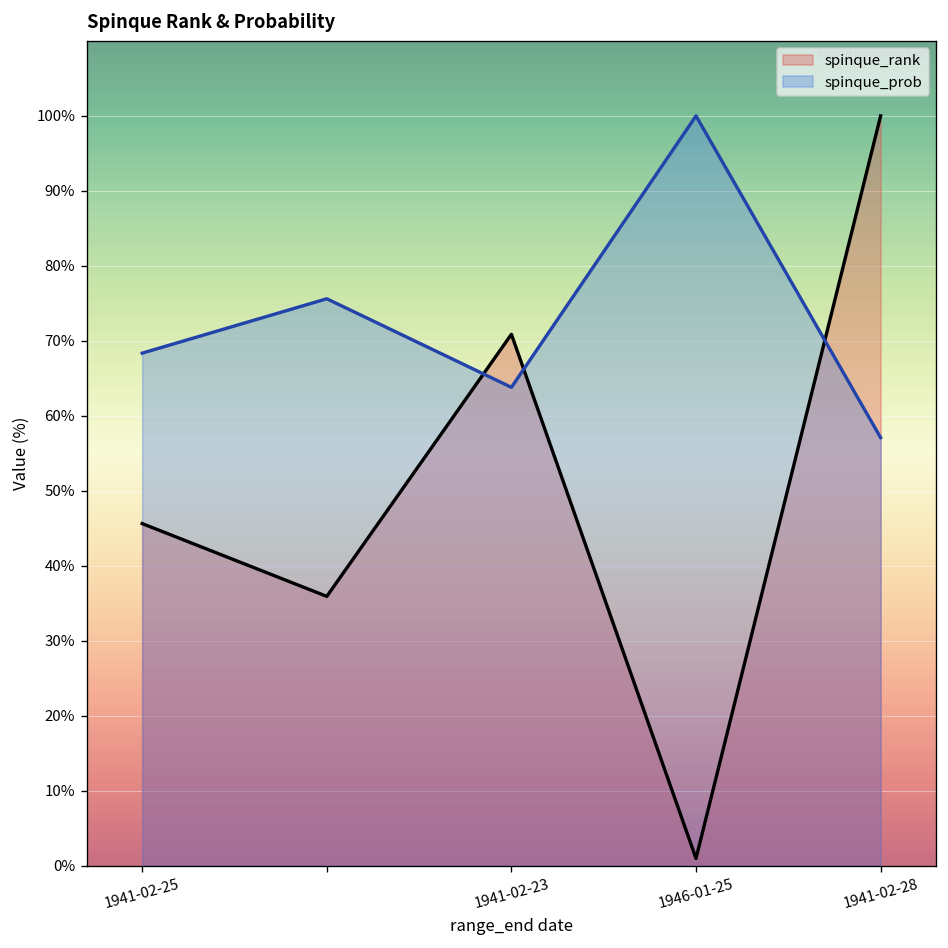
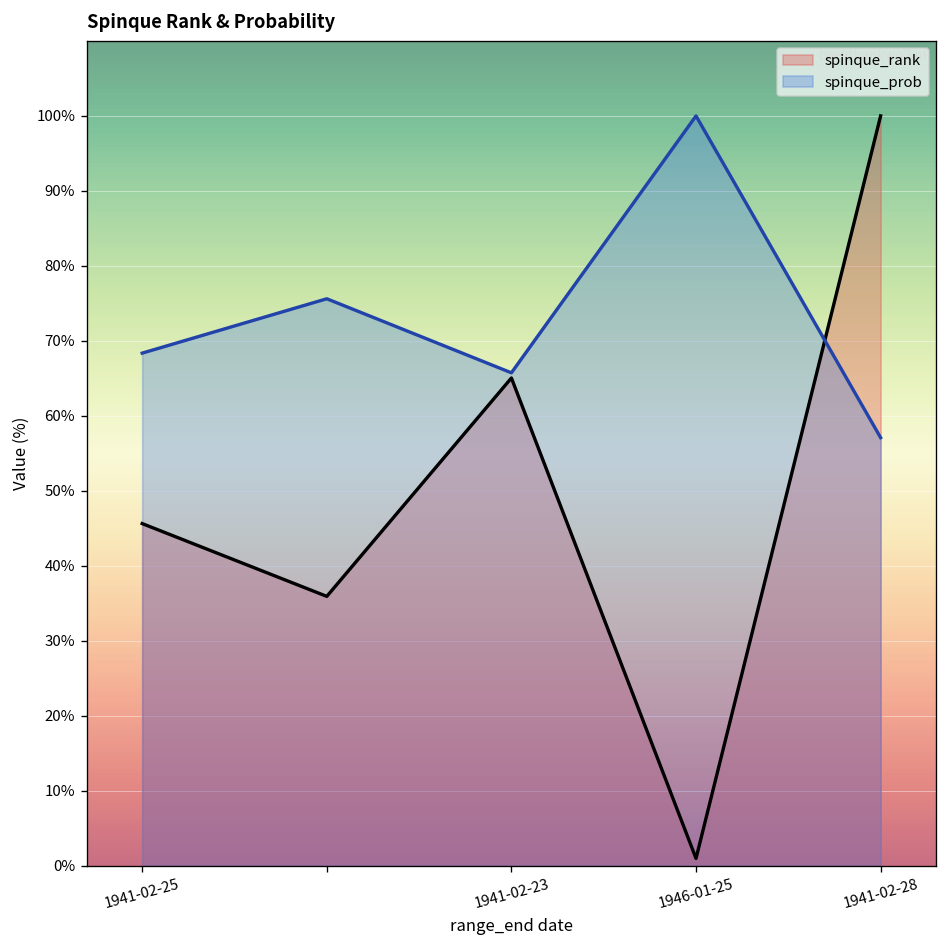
spinque_rank, 1941-02-23: 71% -> 65%
spinque_prob, 1941-02-23: 64% -> 66%
